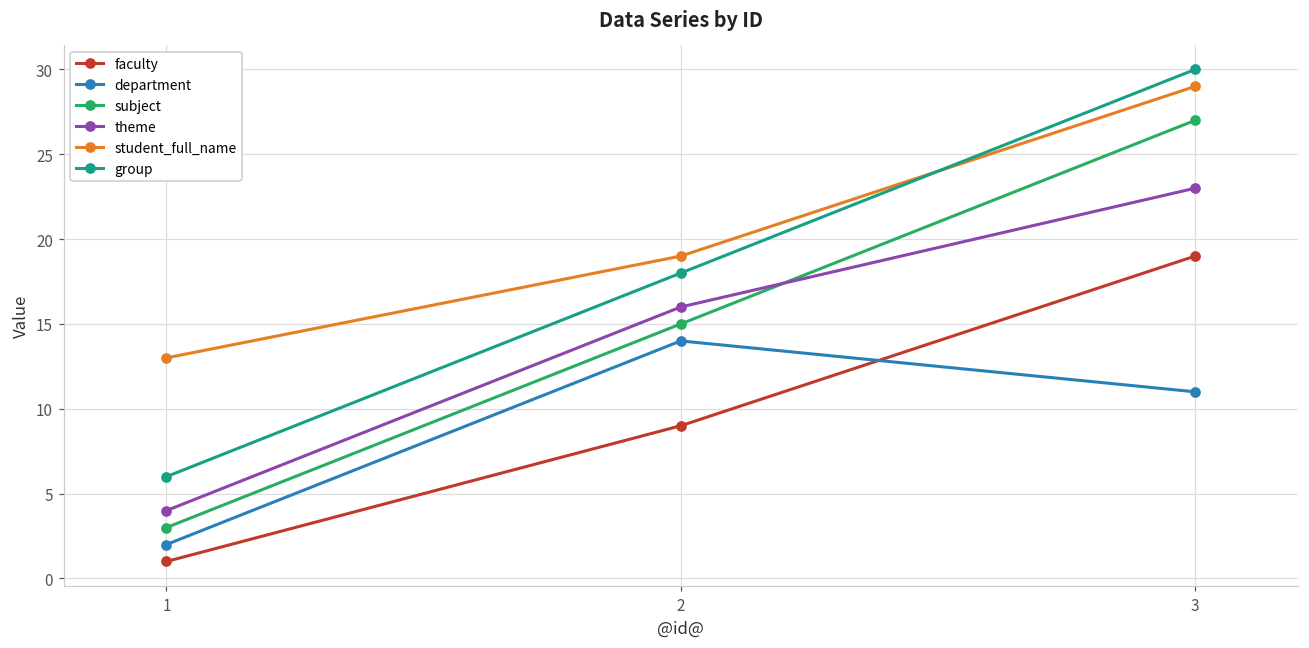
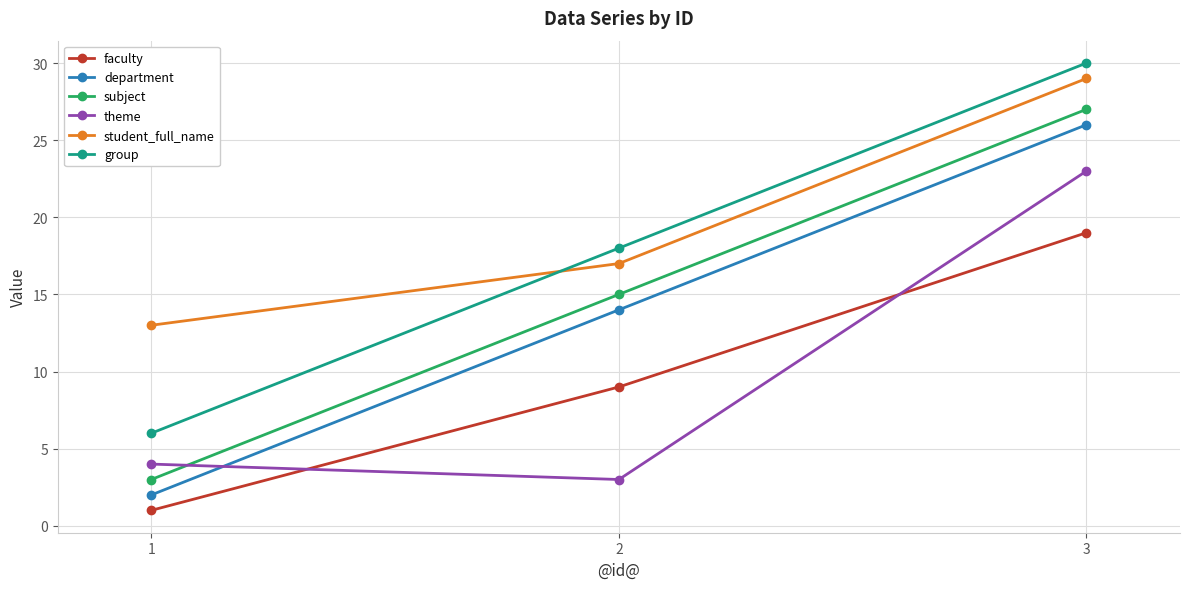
theme, 2: 16 -> 3
student_full_name, 2: 19 -> 17
department, 3: 11 -> 26
